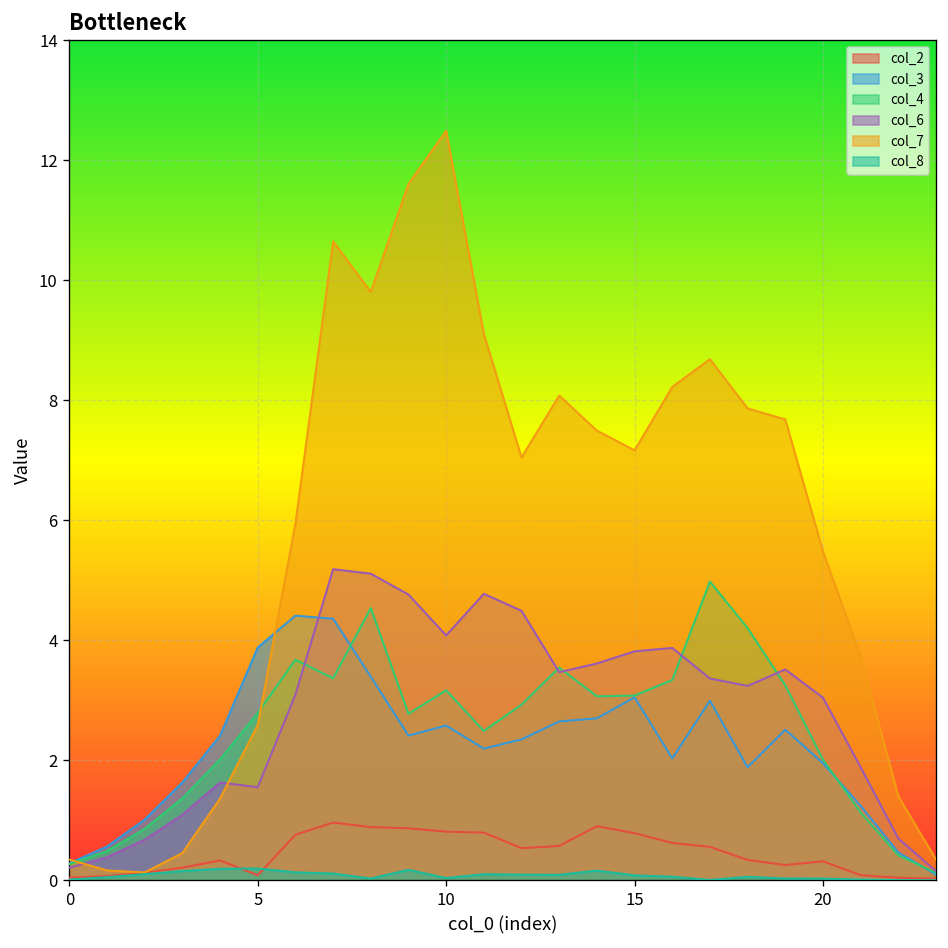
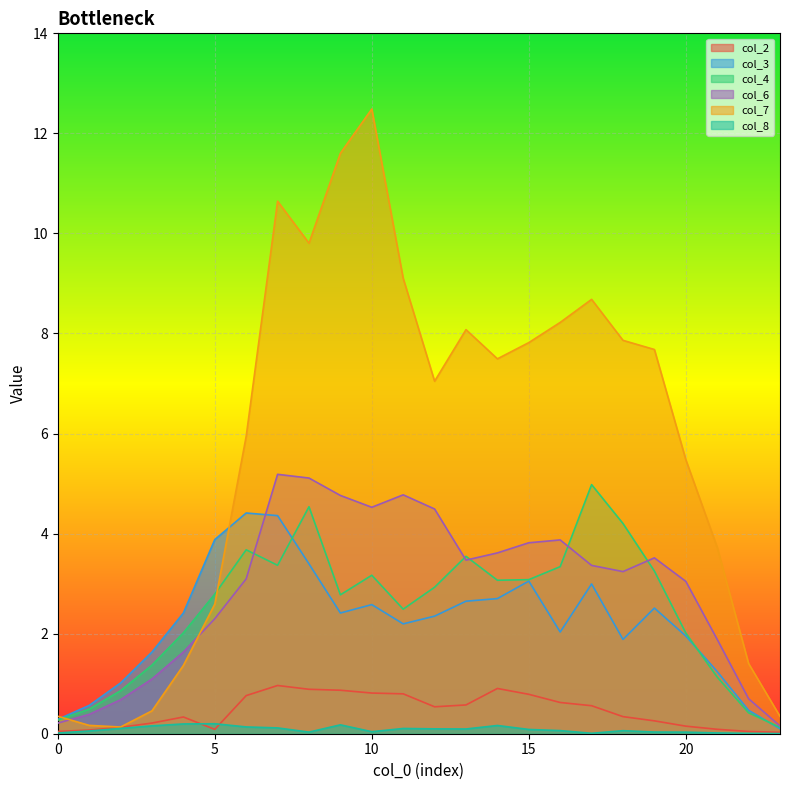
col_6, 5: 1.6 -> 2.3
col_6, 10: 4.1 -> 4.5
col_7, 15: 7.2 -> 7.8
col_2, 20: 0.3 -> 0.2
